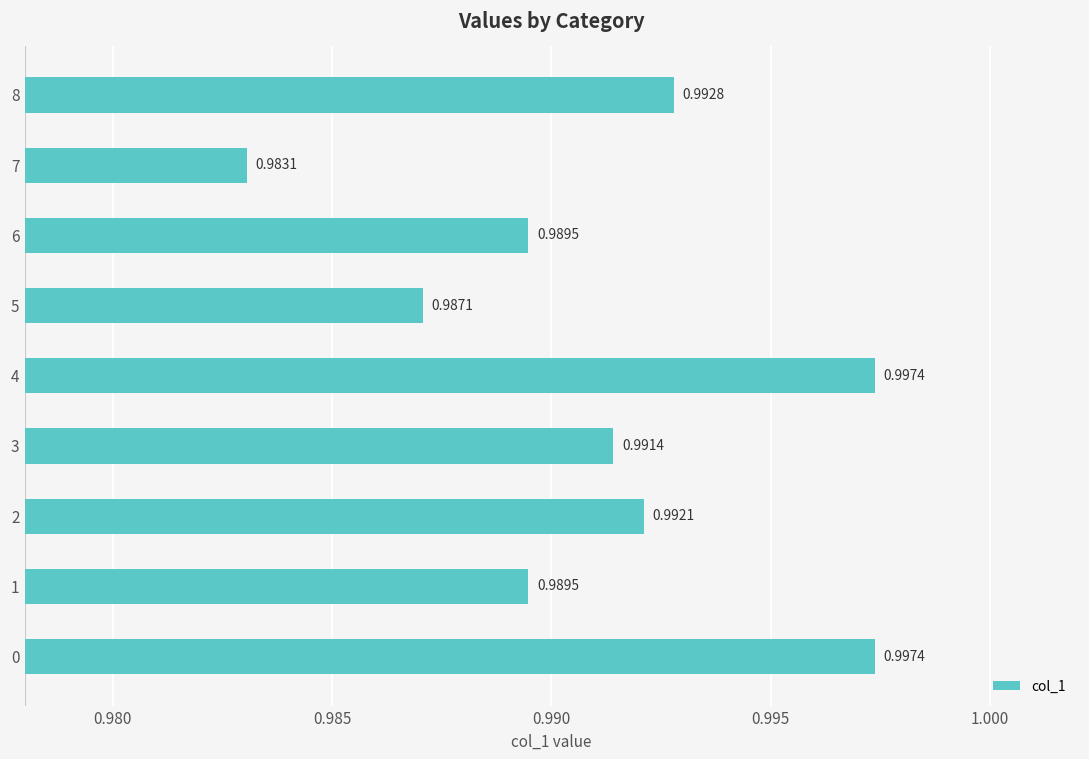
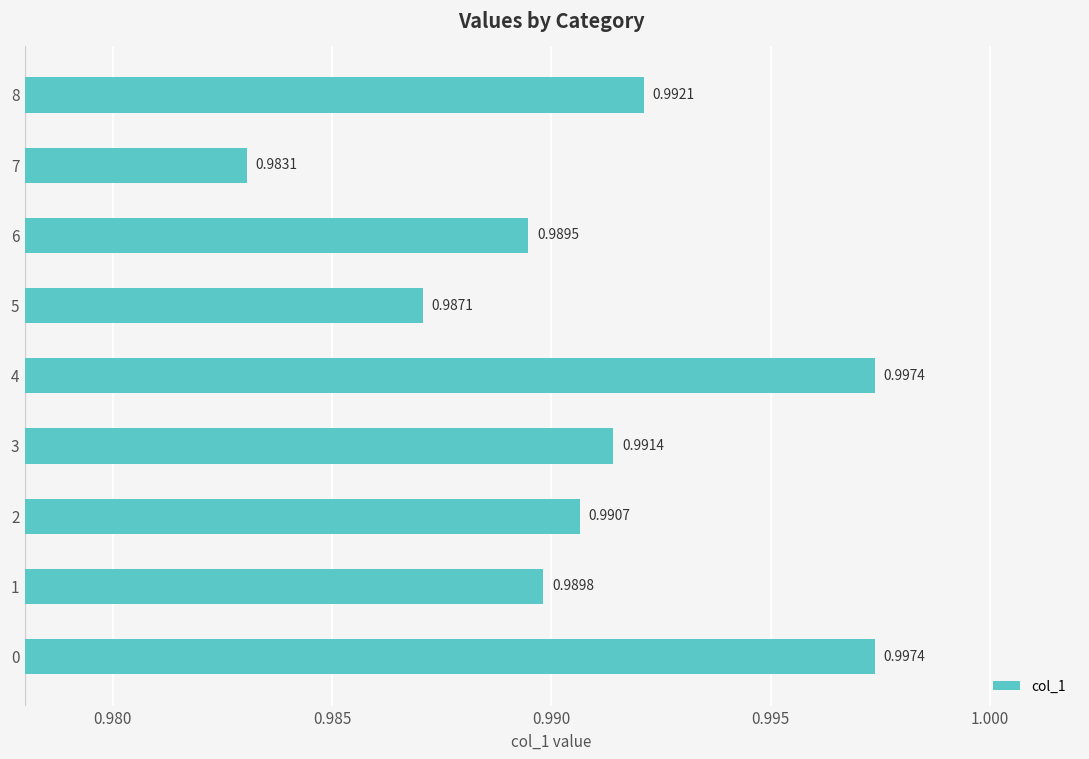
8: 0.9928 -> 0.9921
2: 0.9921 -> 0.9907
1: 0.9895 -> 0.9898
